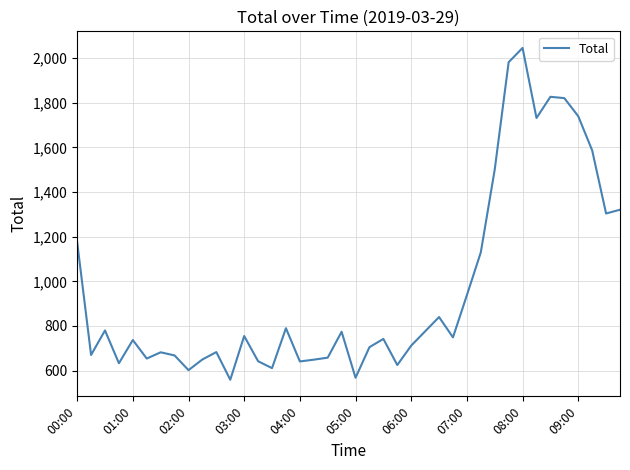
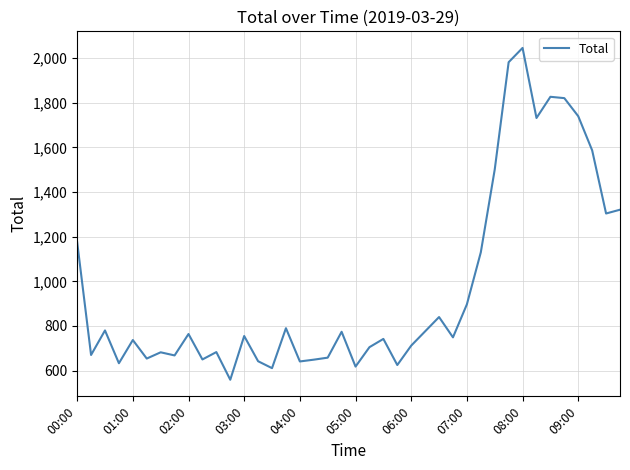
02:00: 600 -> 760
05:00: 570 -> 620
07:00: 940 -> 900
